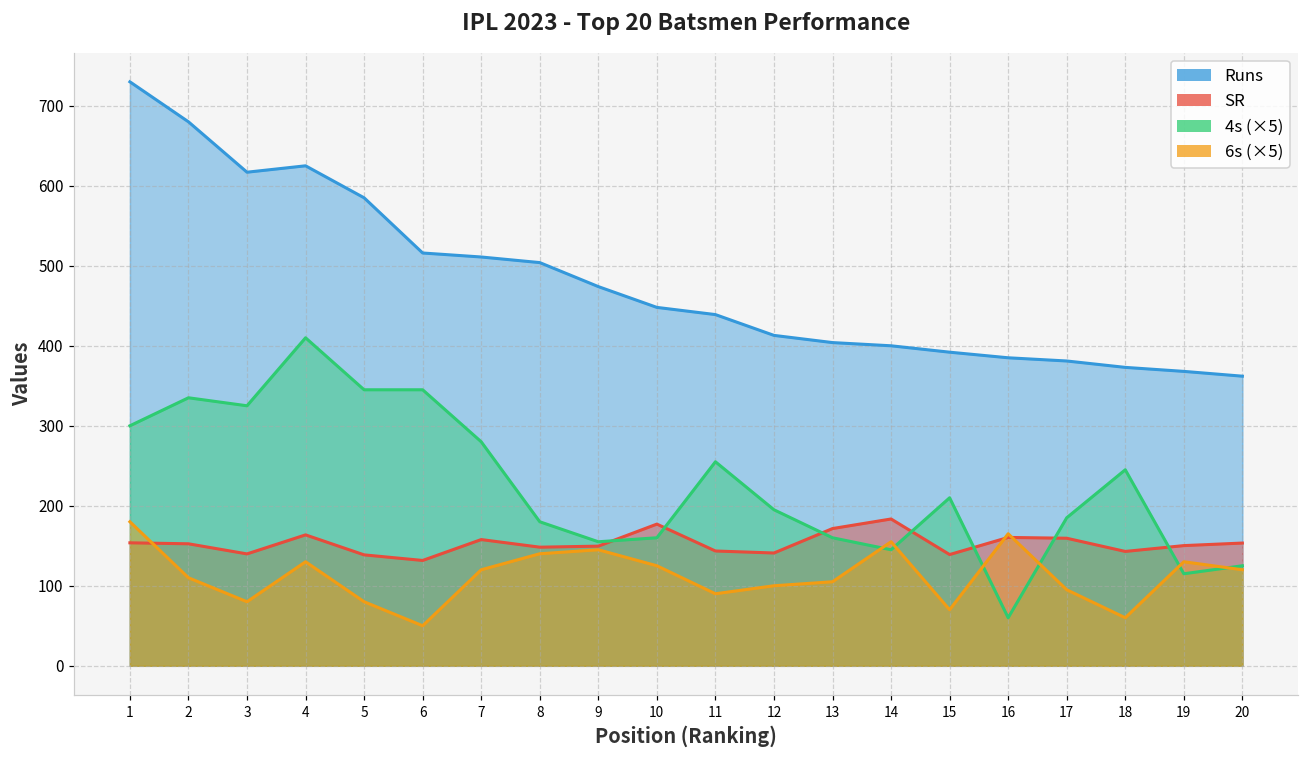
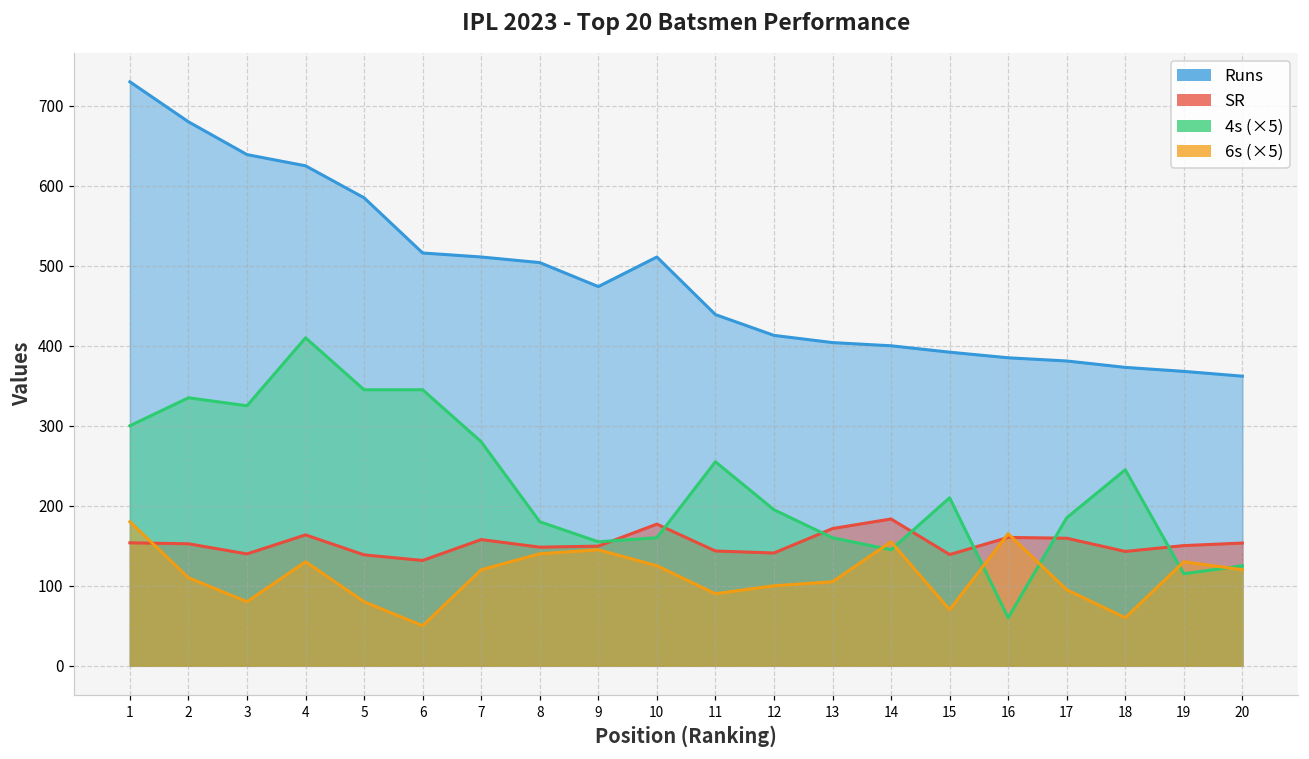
Runs, 3: 620 -> 640
Runs, 10: 450 -> 510
